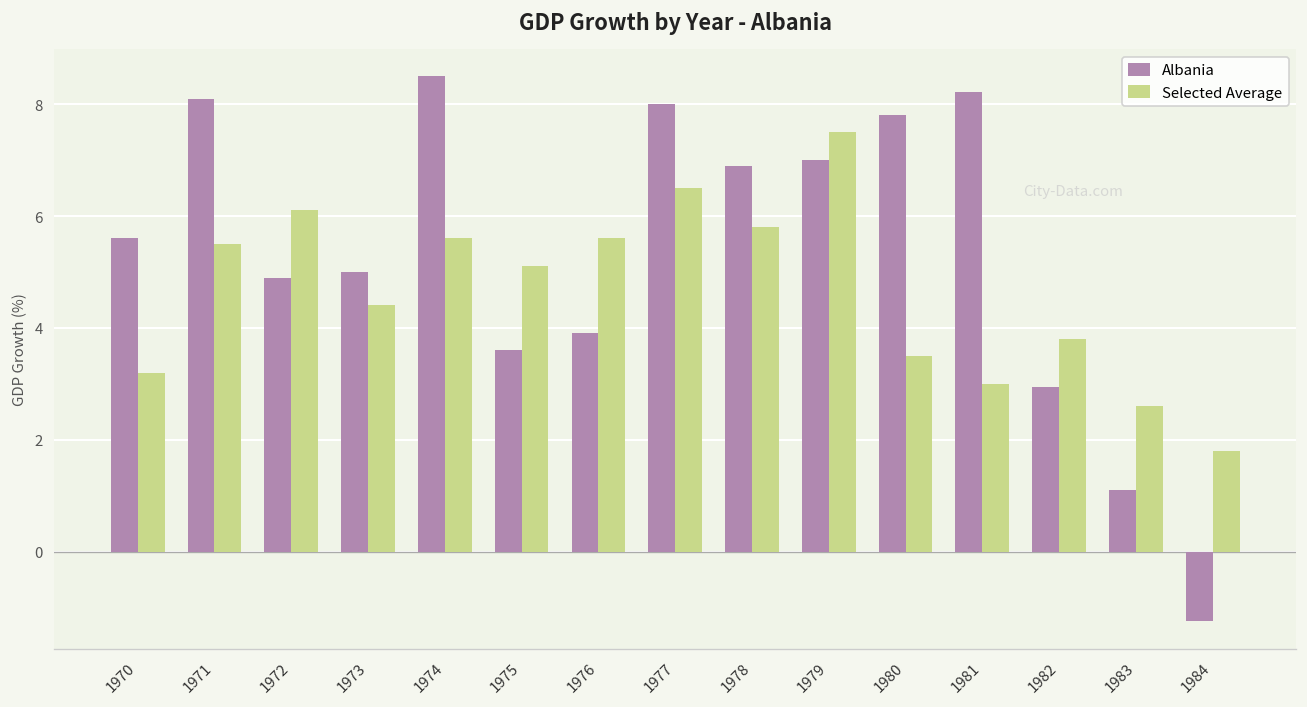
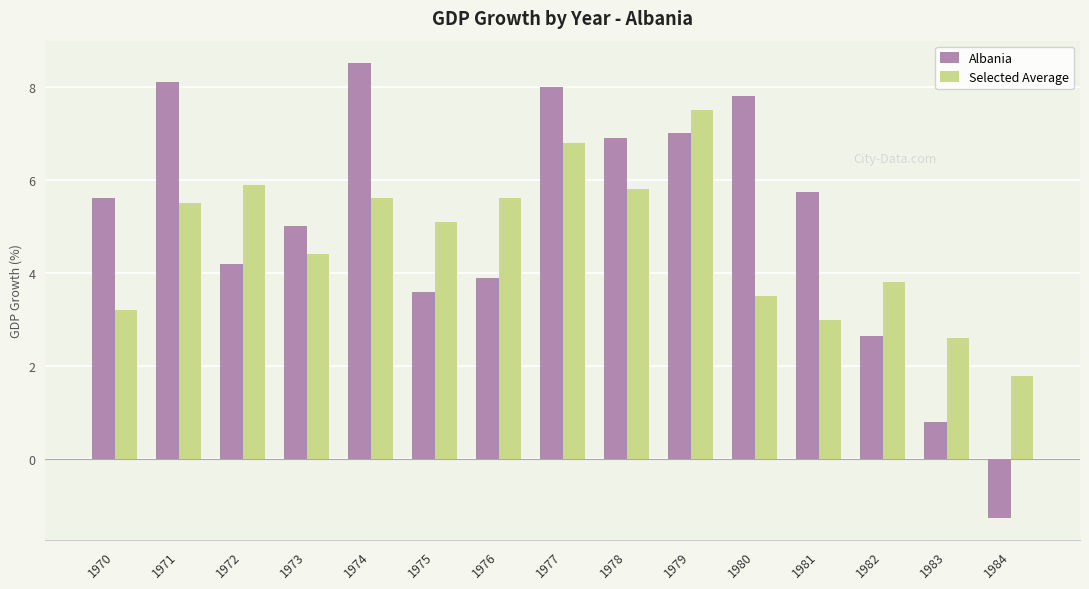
Albania, 1972: 4.9 -> 4.2
Selected Average, 1972: 6.1 -> 5.9
Selected Average, 1977: 6.5 -> 6.8
Albania, 1981: 8.2 -> 5.8
Albania, 1982: 3.0 -> 2.7
Albania, 1983: 1.1 -> 0.8
